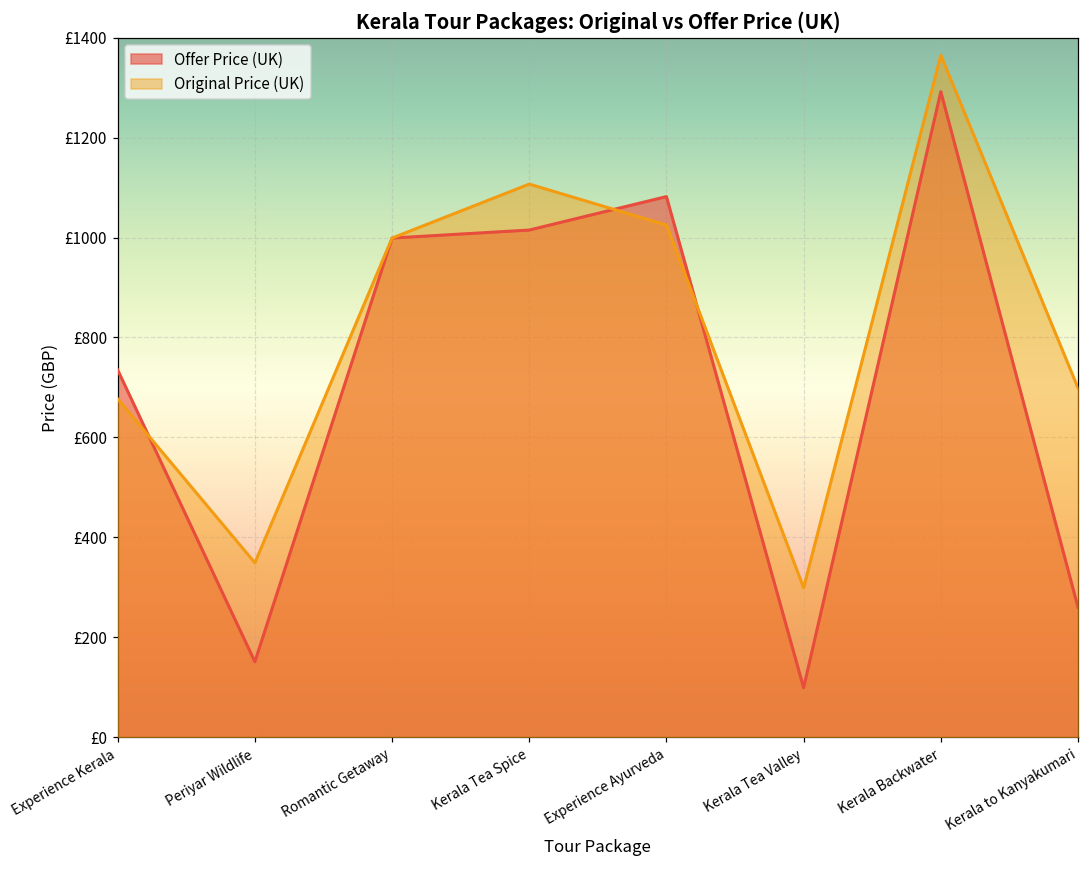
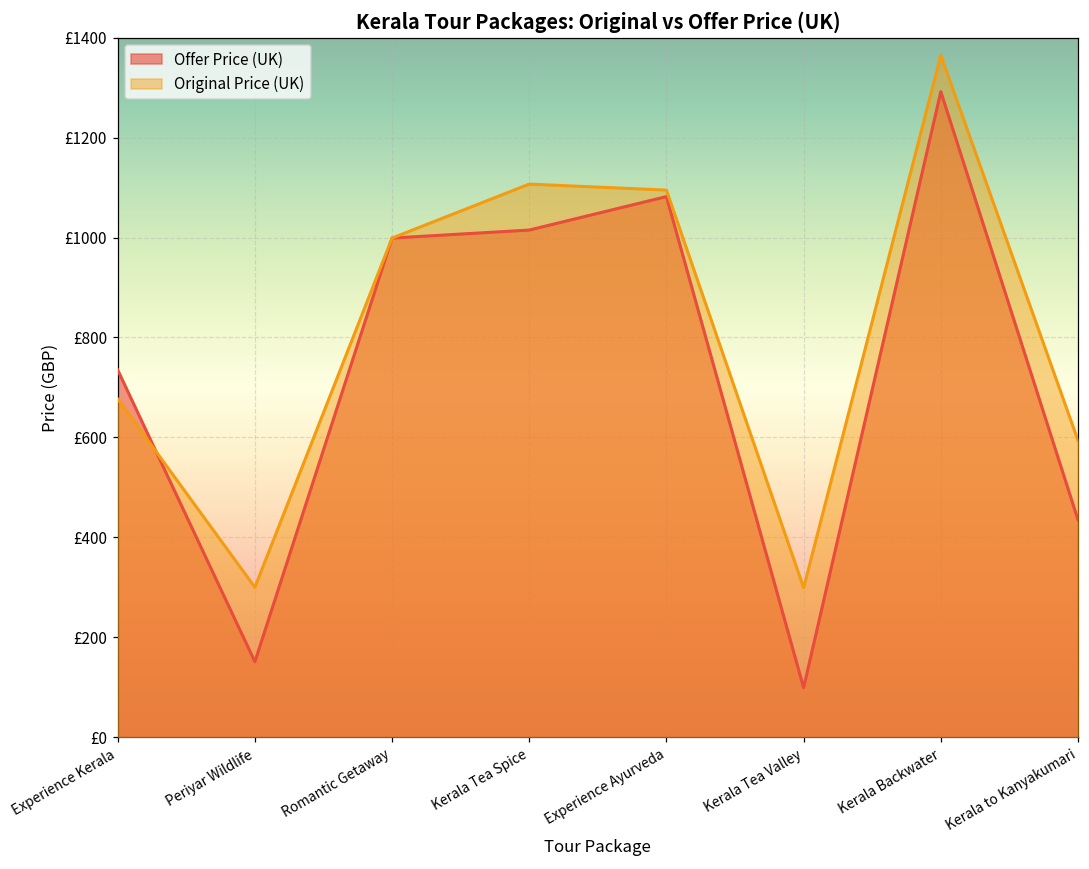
Original Price (UK), Periyar Wildlife: £350 -> £300
Original Price (UK), Experience Ayurveda: £1030 -> £1100
Offer Price (UK), Kerala to Kanyakumari: £260 -> £440
Original Price (UK), Kerala to Kanyakumari: £700 -> £590
